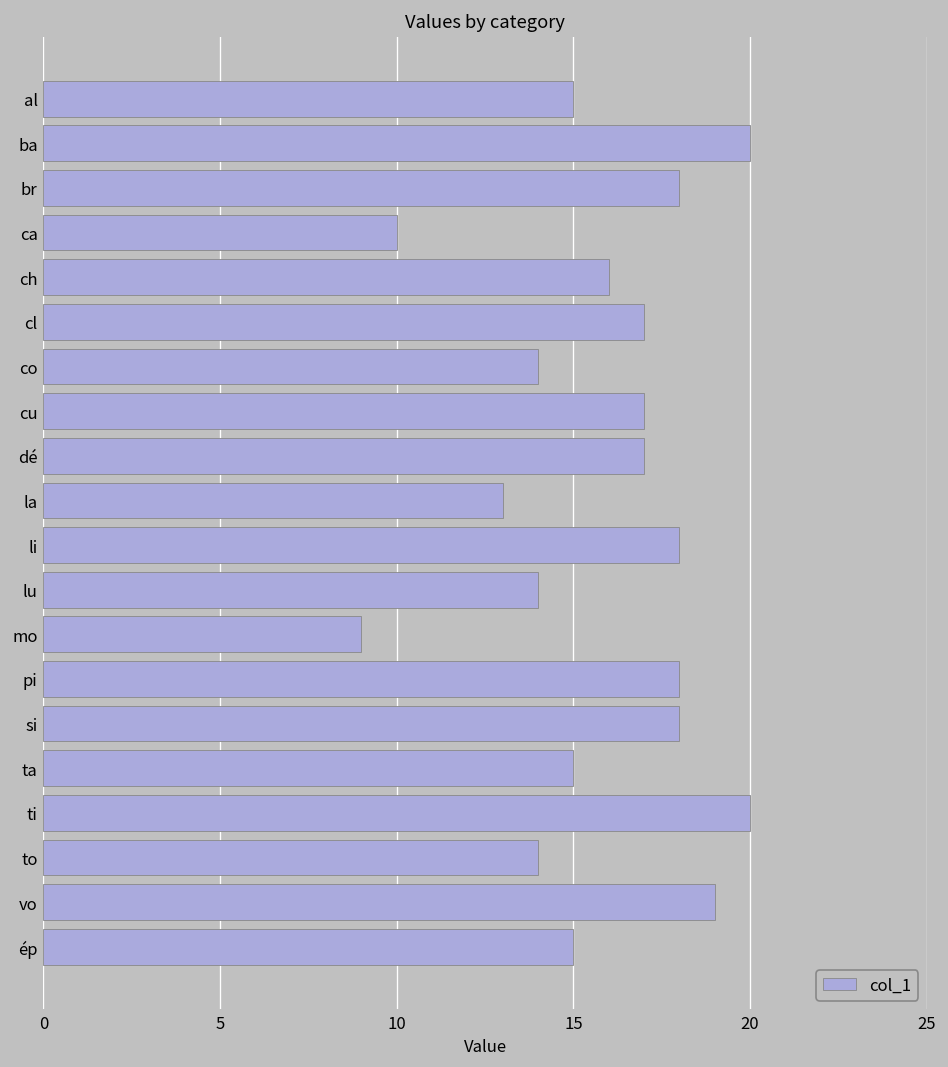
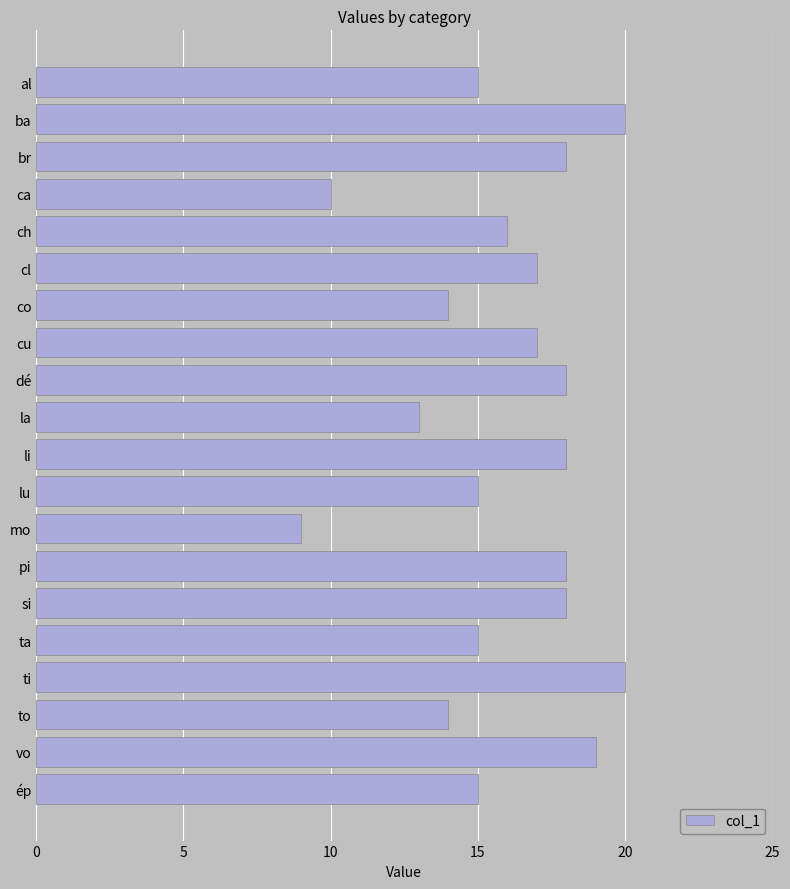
dé: 17 -> 18
lu: 14 -> 15
